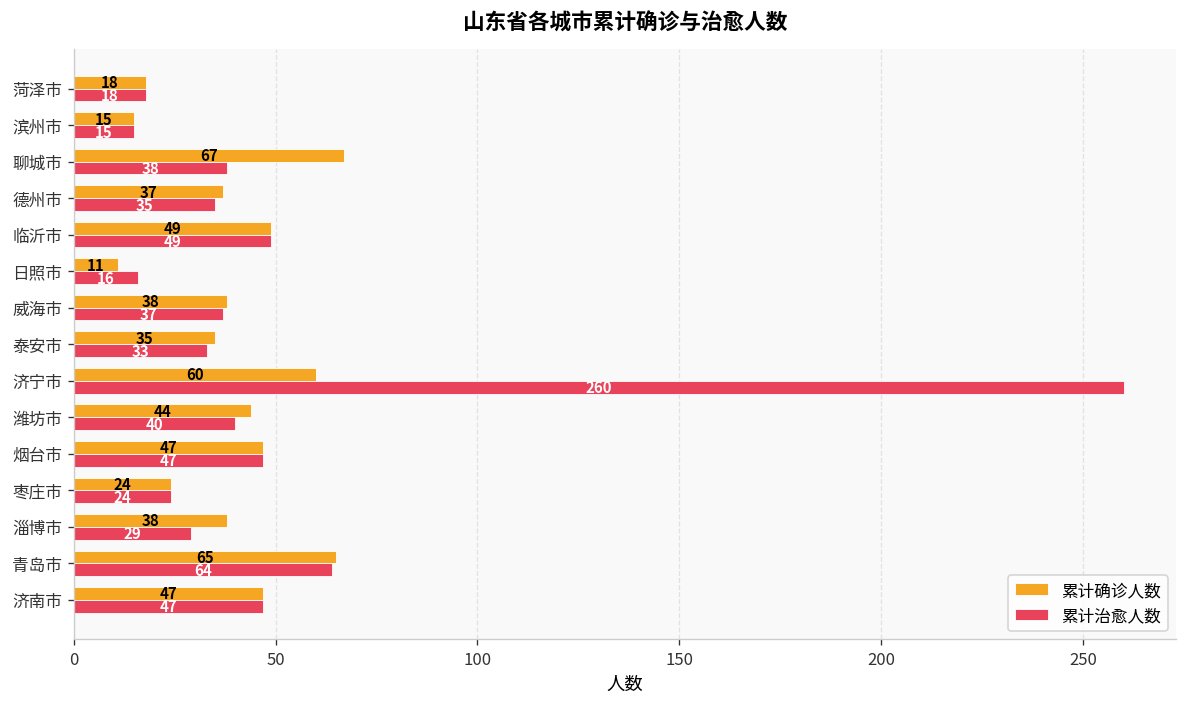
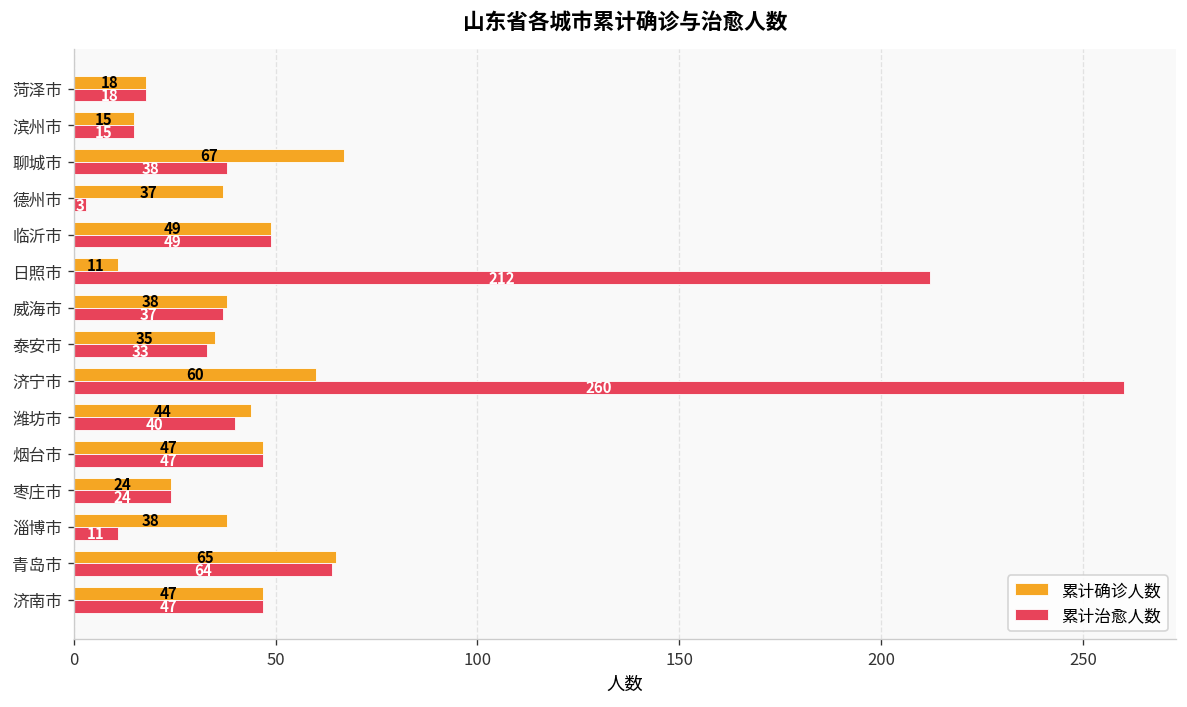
累计治愈人数, 德州市: 35 -> 3
累计治愈人数, 日照市: 16 -> 212
累计治愈人数, 淄博市: 29 -> 11
